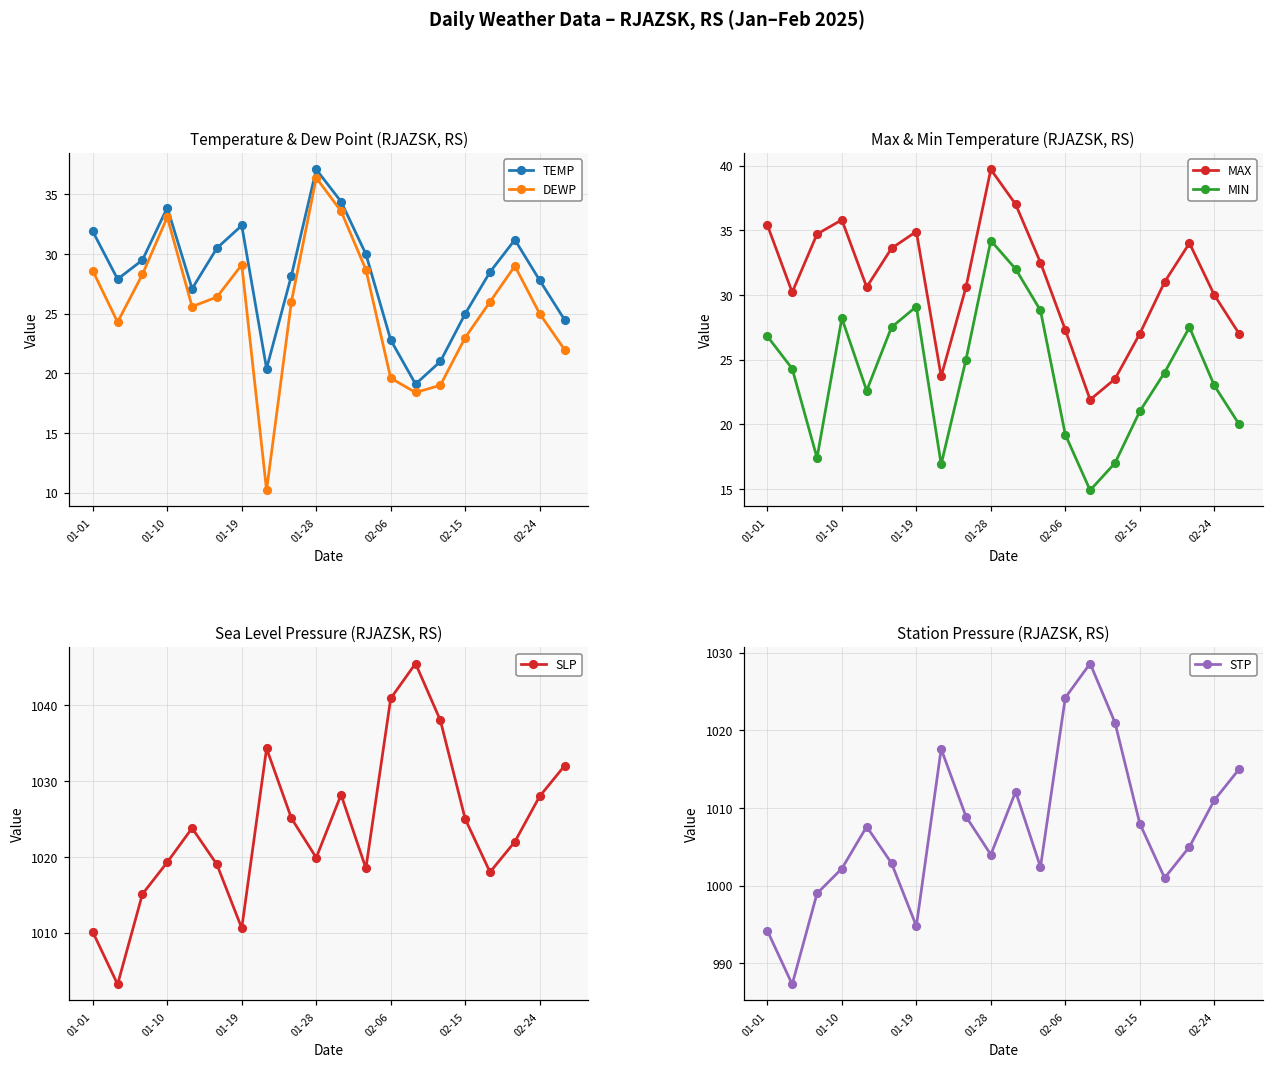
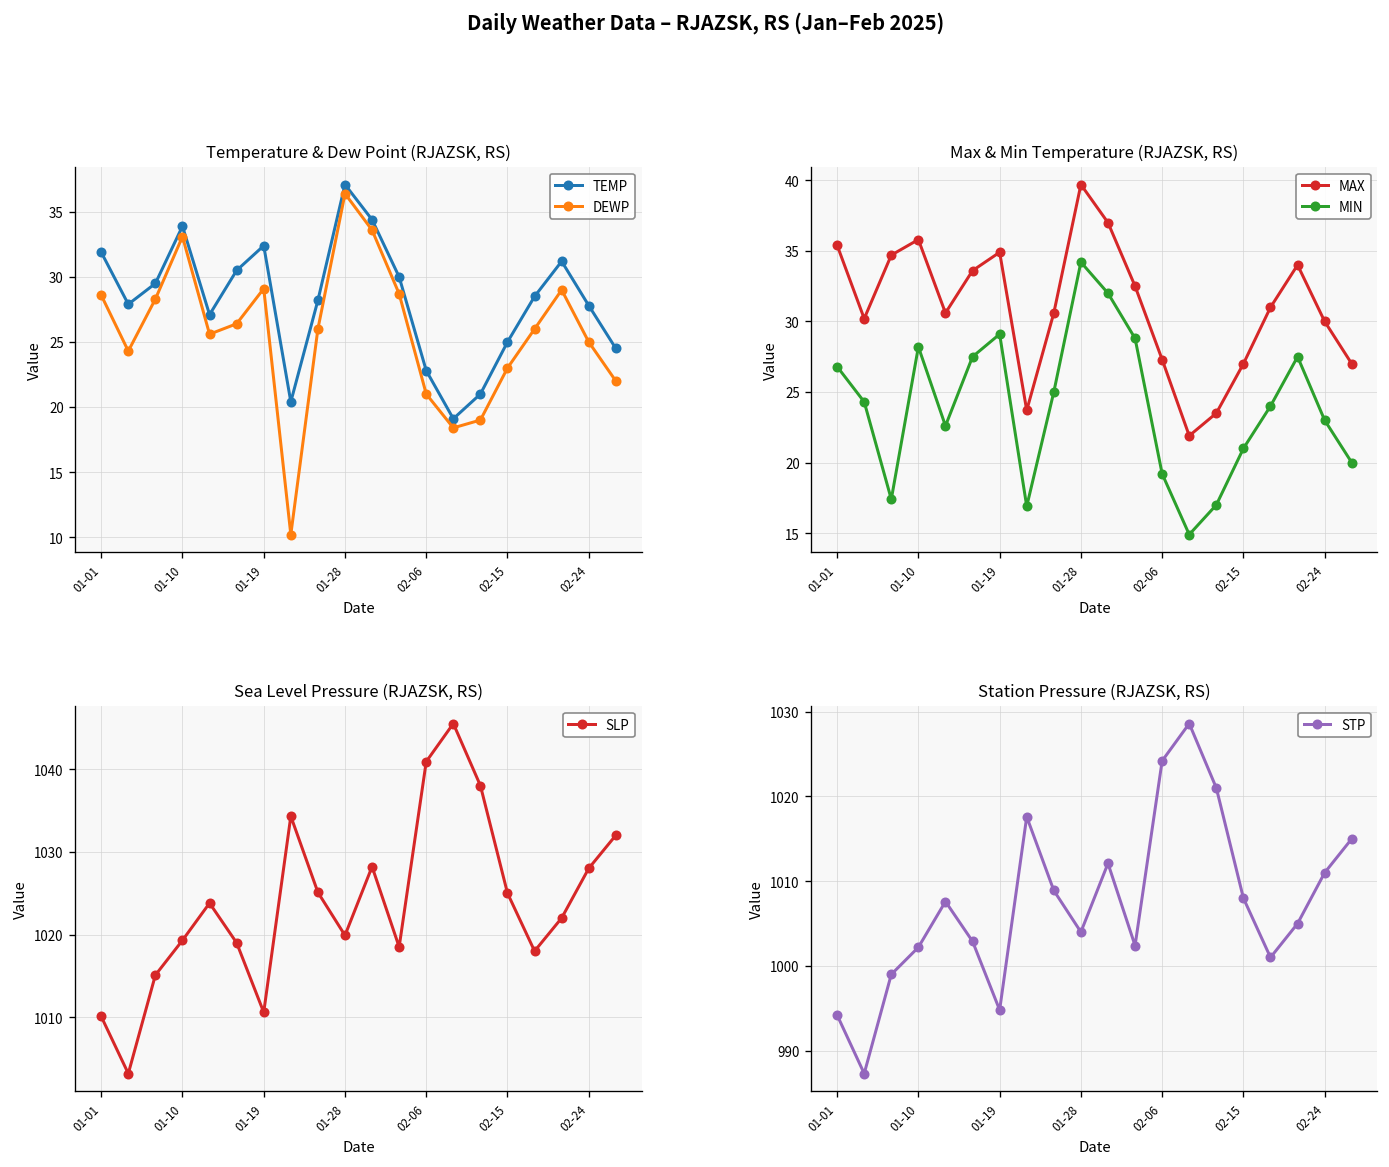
Temperature & Dew Point (RJAZSK, RS), DEWP, 02-06: 19.6 -> 21.0
